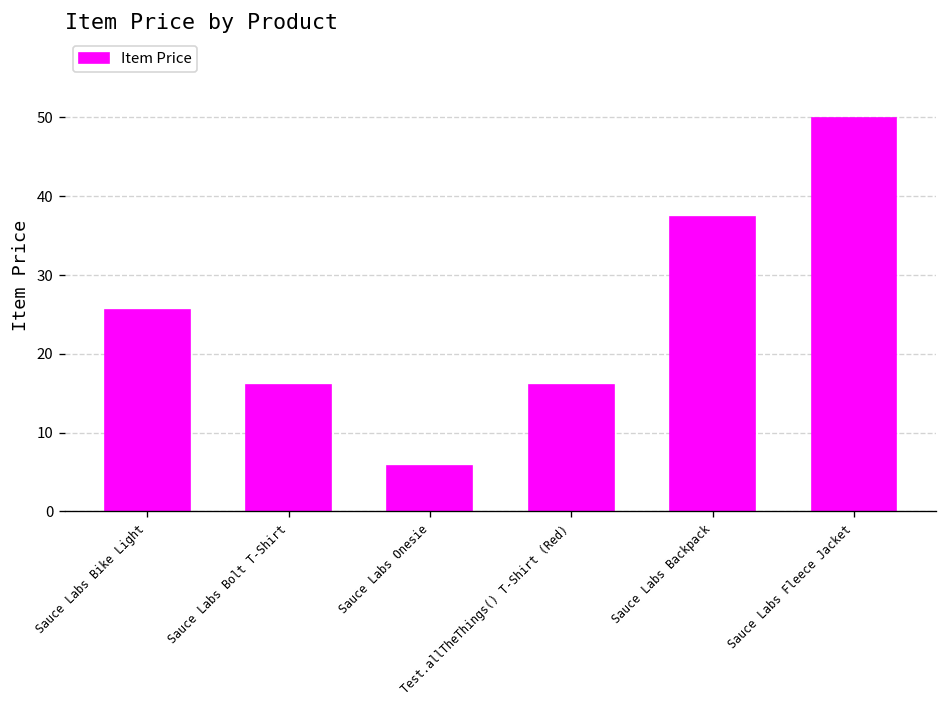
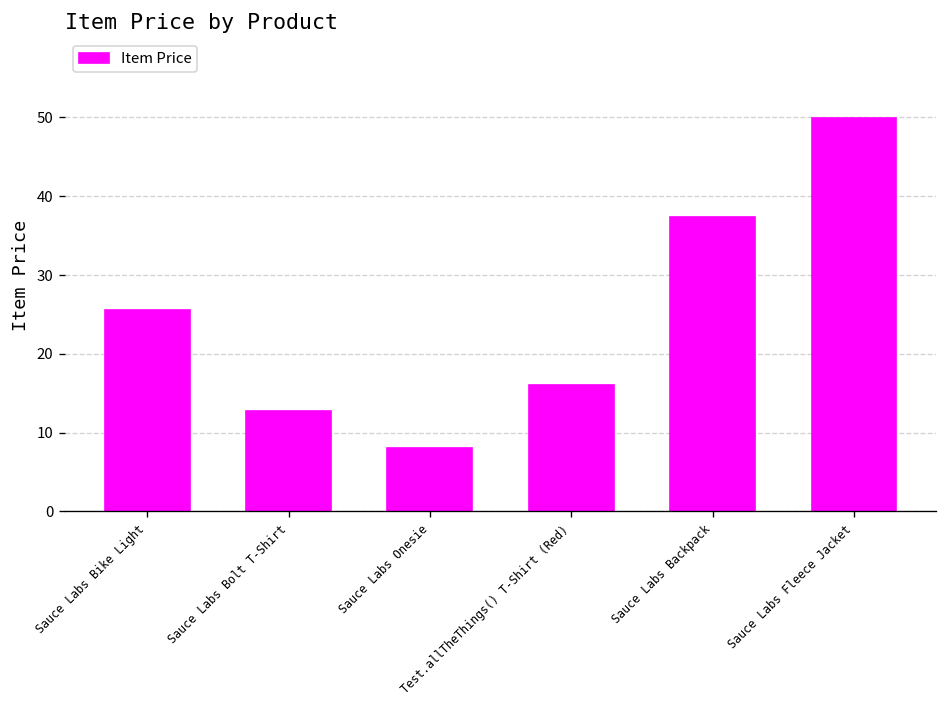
Sauce Labs Bolt T-Shirt: 16 -> 13
Sauce Labs Onesie: 6 -> 8
